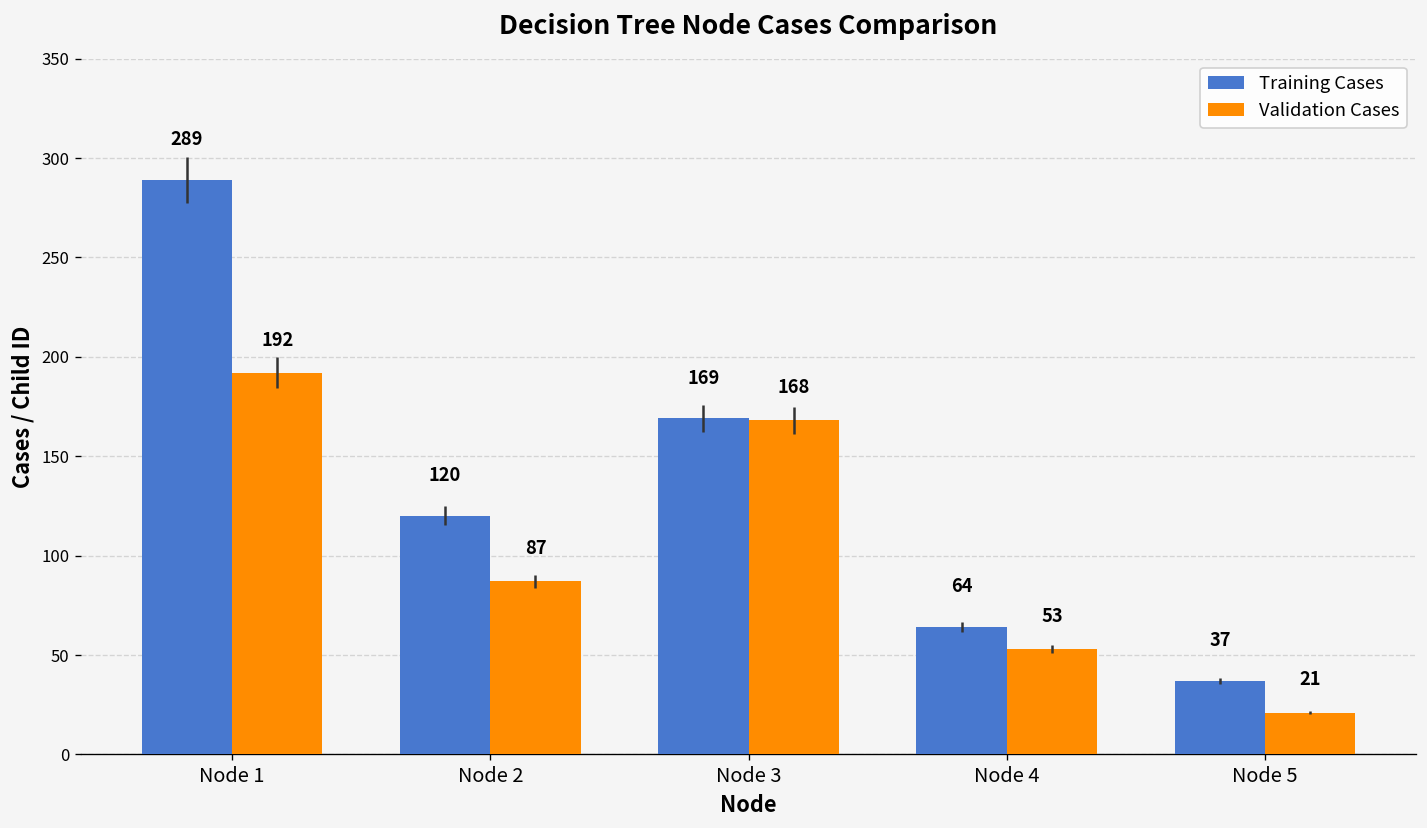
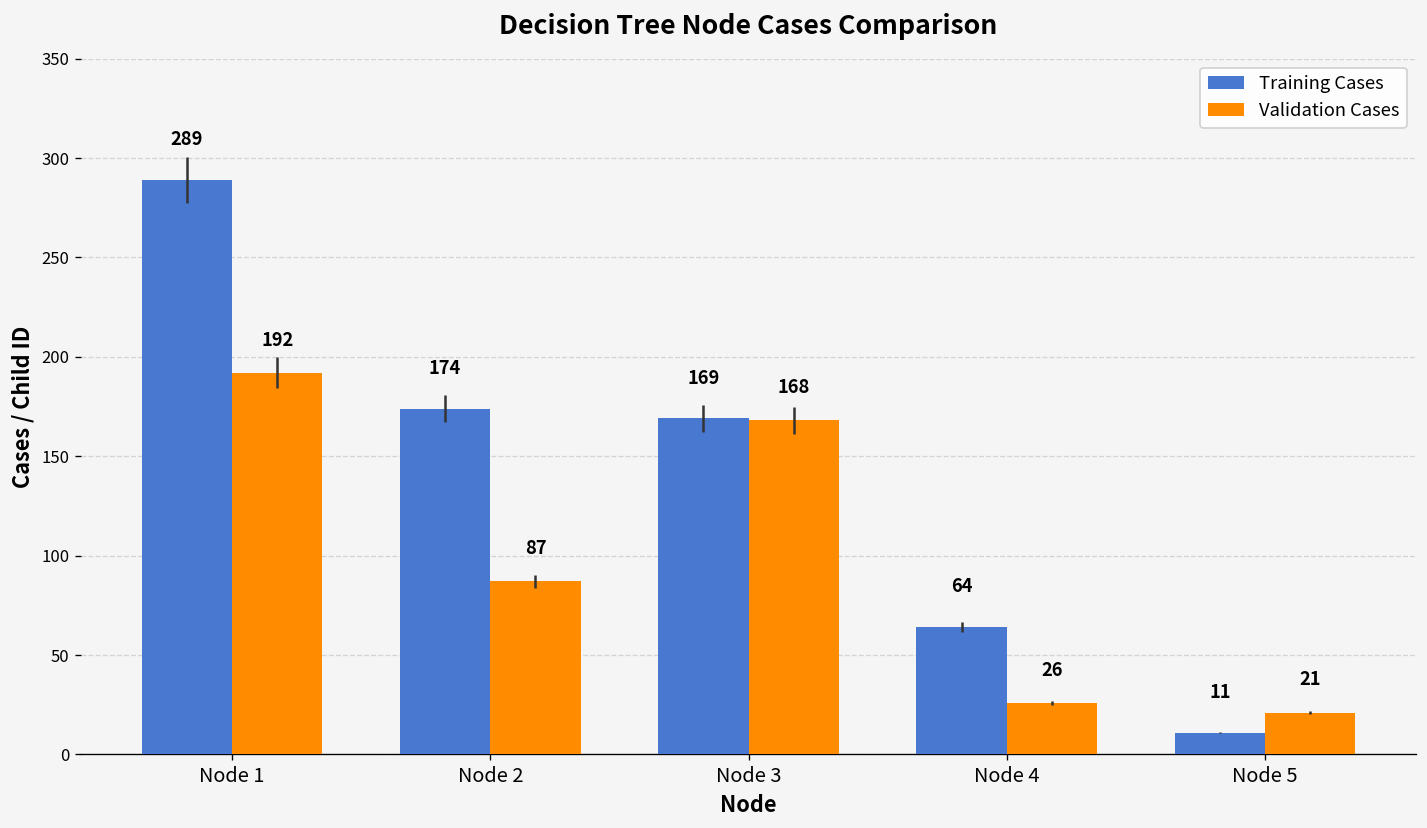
Training Cases, Node 2: 120 -> 174
Validation Cases, Node 4: 53 -> 26
Training Cases, Node 5: 37 -> 11
